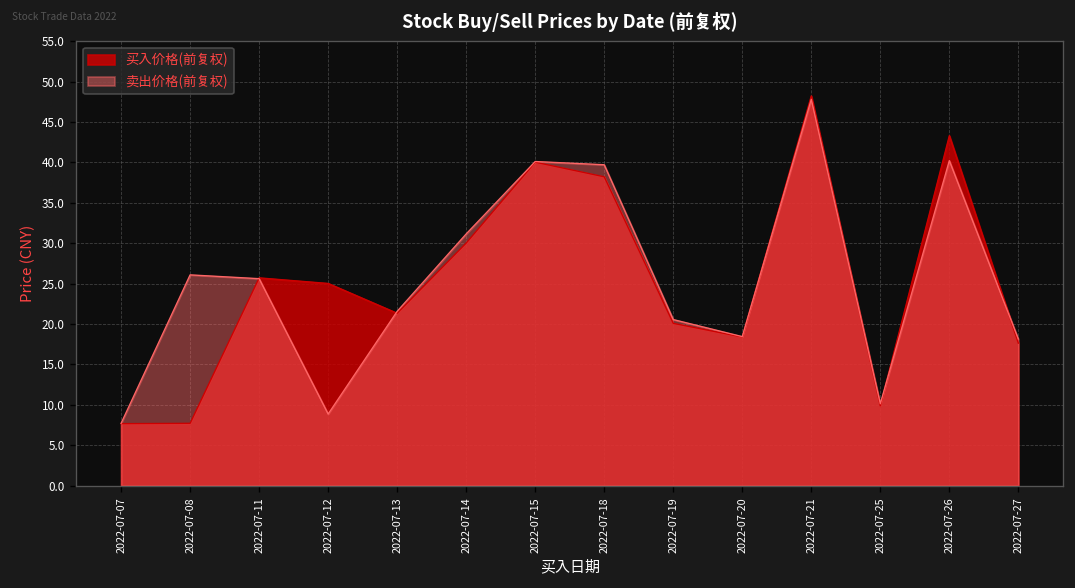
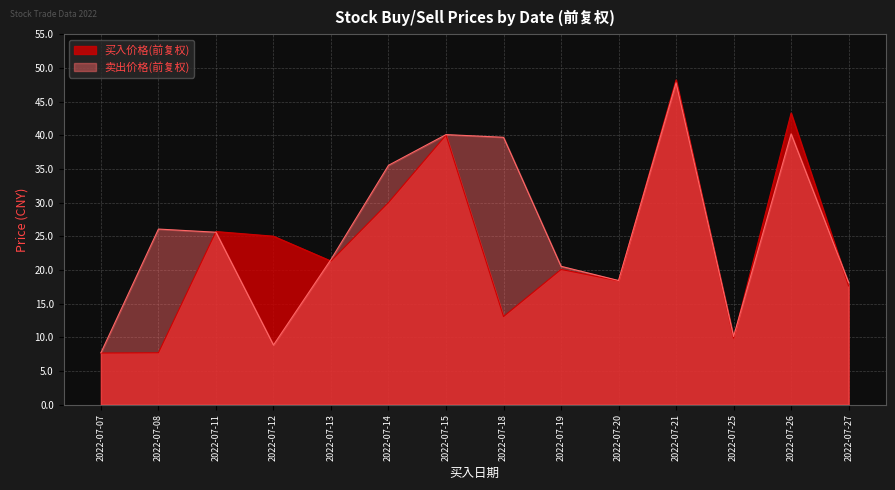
卖出价格(前复权), 2022-07-14: 31 -> 36
买入价格(前复权), 2022-07-18: 38 -> 13
